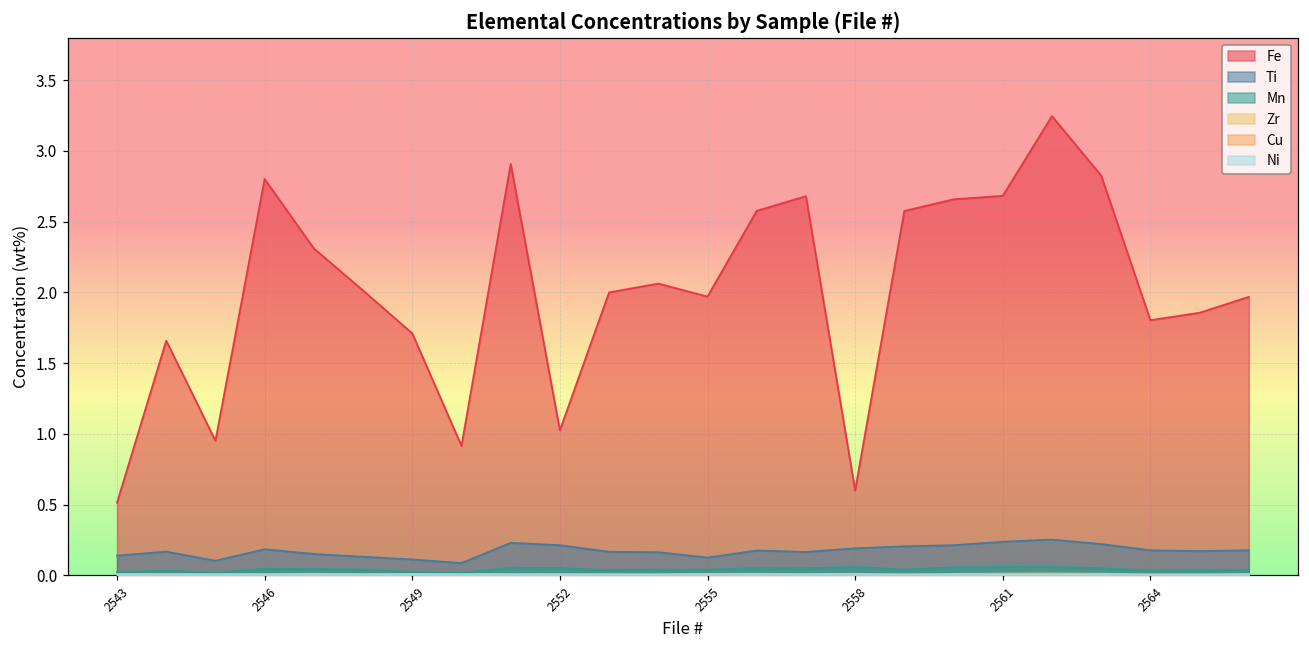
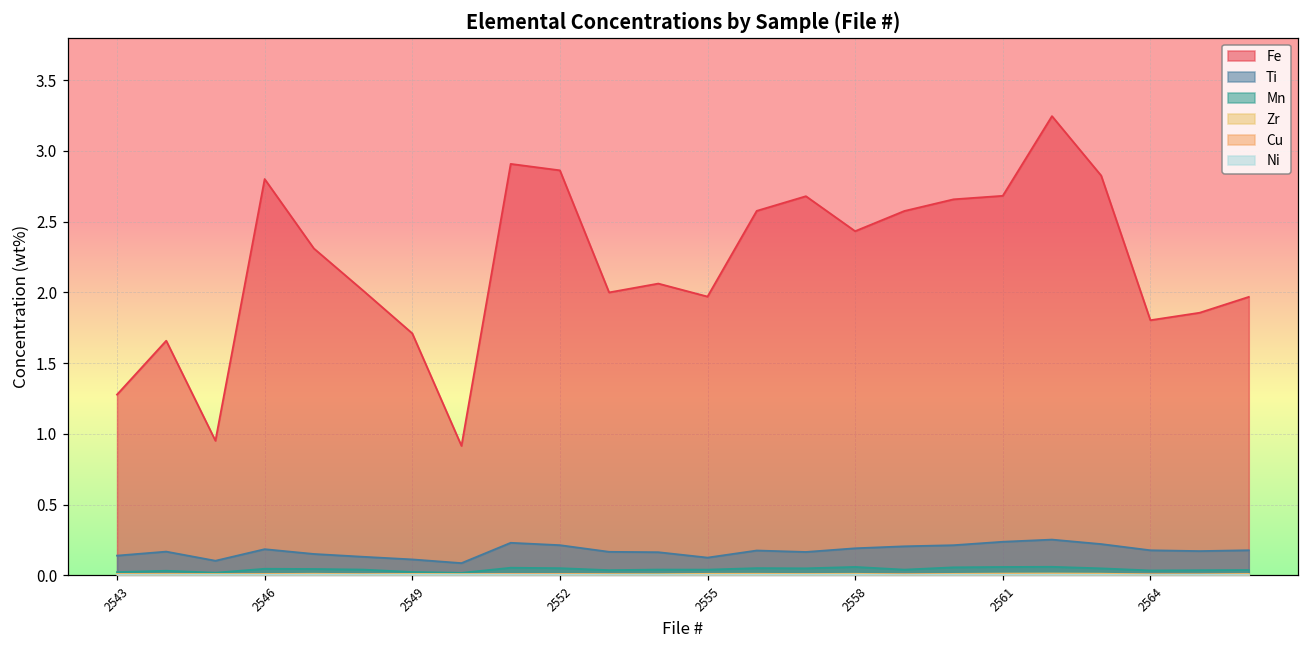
Fe, 2543: 0.51 -> 1.28
Fe, 2552: 1.03 -> 2.86
Fe, 2558: 0.60 -> 2.43
